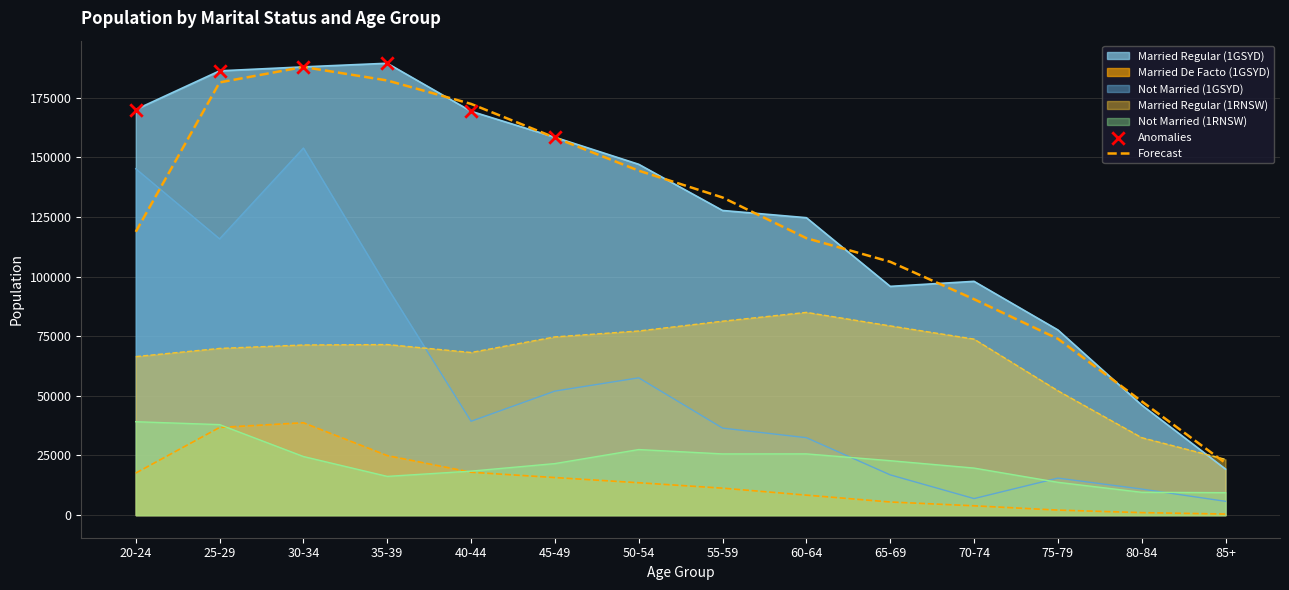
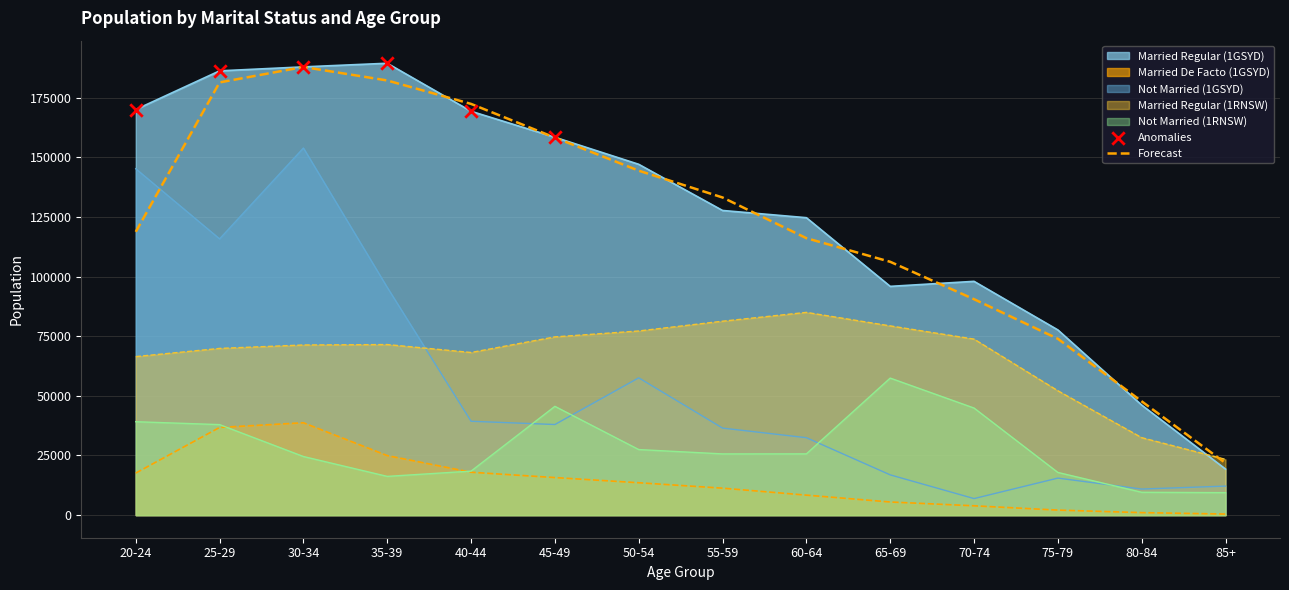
Not Married (1GSYD), 45-49: 52000 -> 38000
Not Married (1RNSW), 45-49: 22000 -> 46000
Not Married (1RNSW), 65-69: 23000 -> 57000
Not Married (1RNSW), 70-74: 20000 -> 45000
Not Married (1RNSW), 75-79: 14000 -> 18000
Not Married (1GSYD), 85+: 6000 -> 12000
